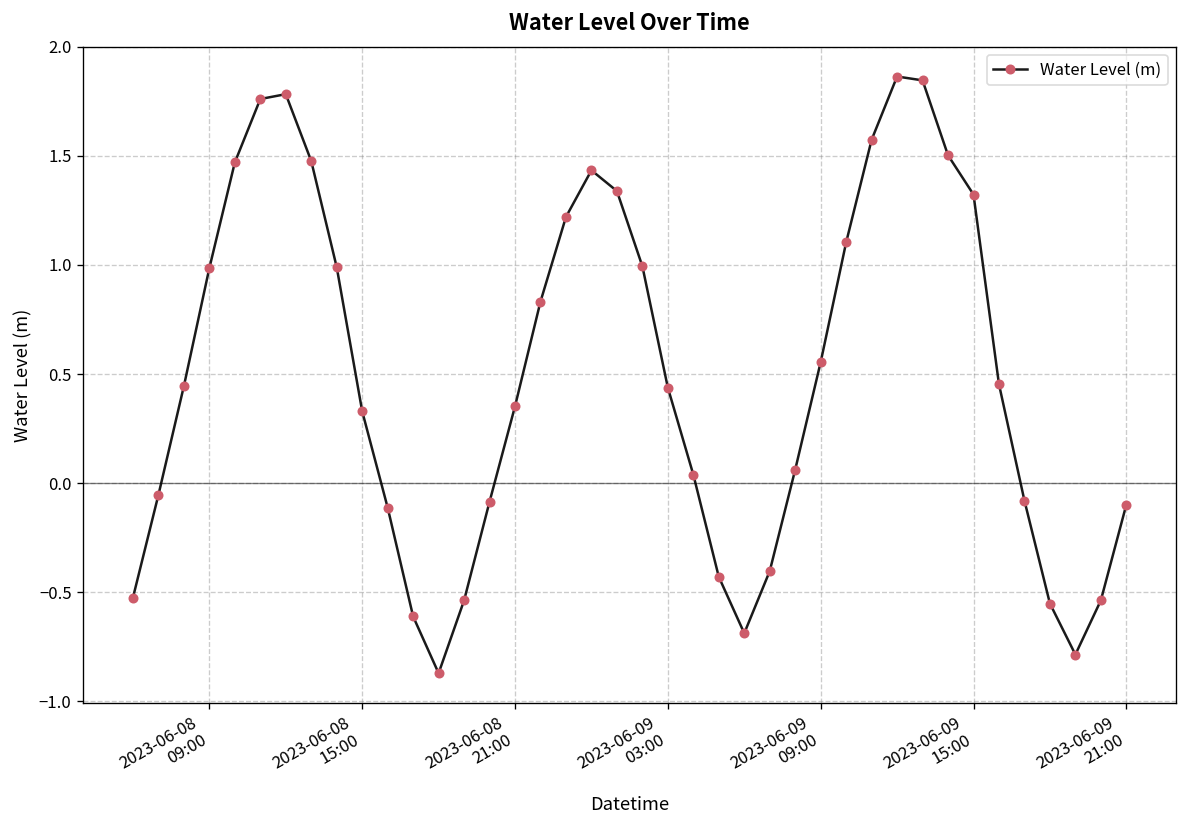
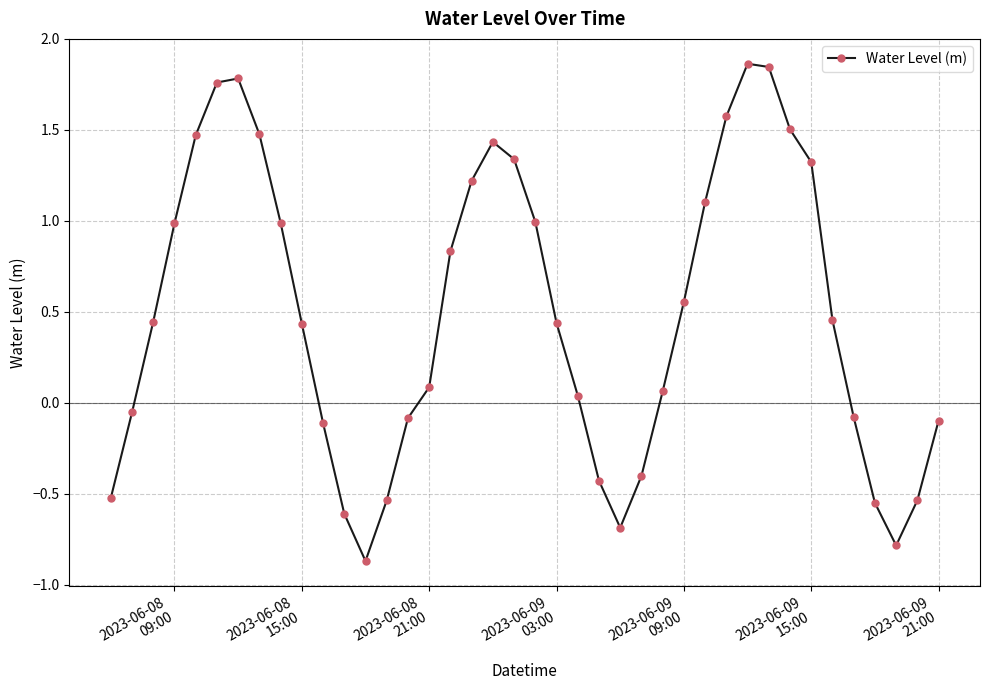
2023-06-08 15:00: 0.33 -> 0.43
2023-06-08 21:00: 0.35 -> 0.09
